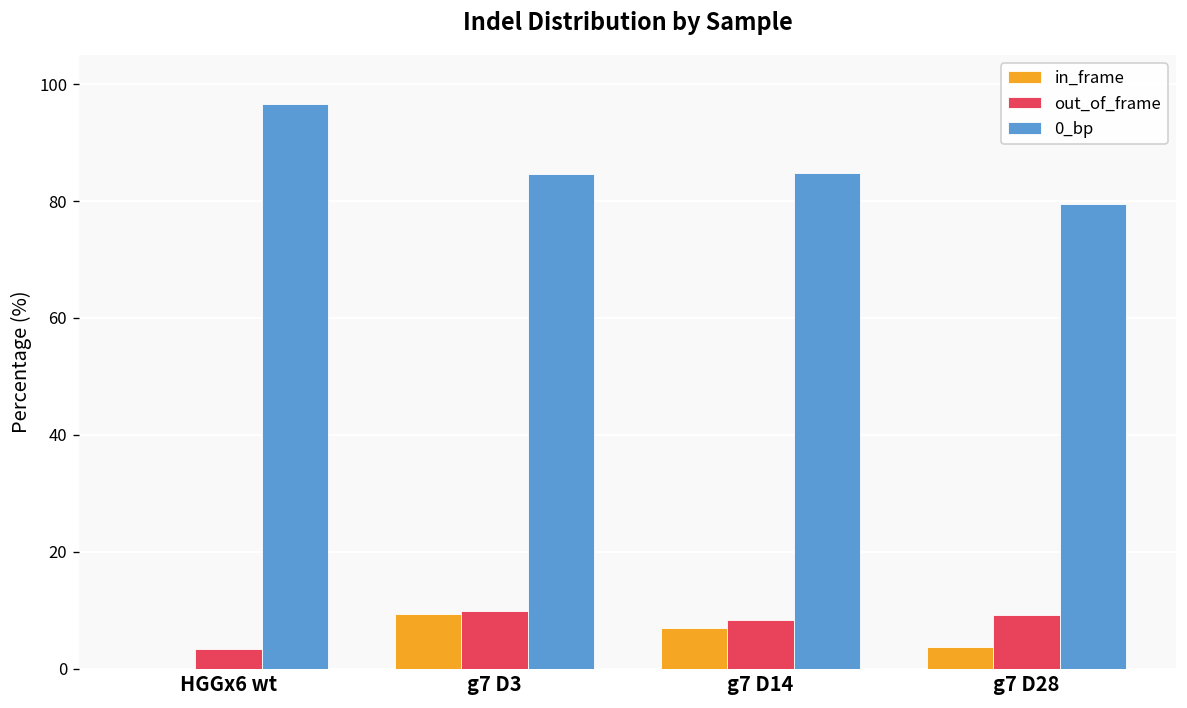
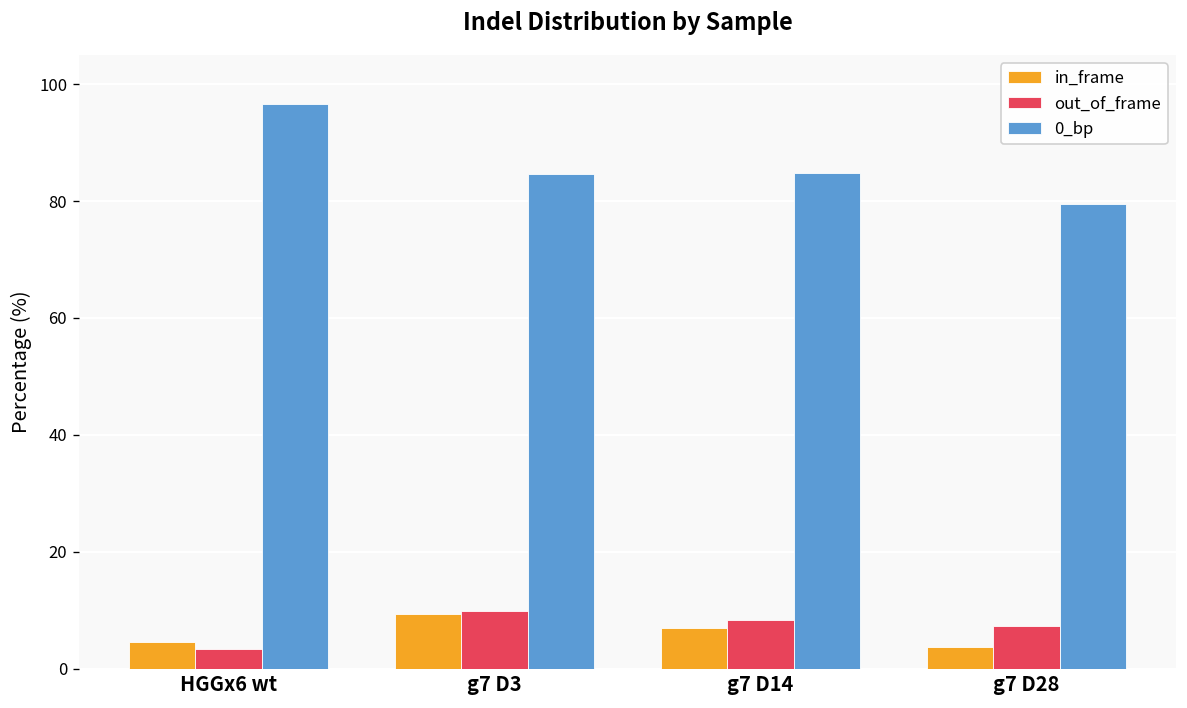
in_frame, HGGx6 wt: 0 -> 5
out_of_frame, g7 D28: 9 -> 7
